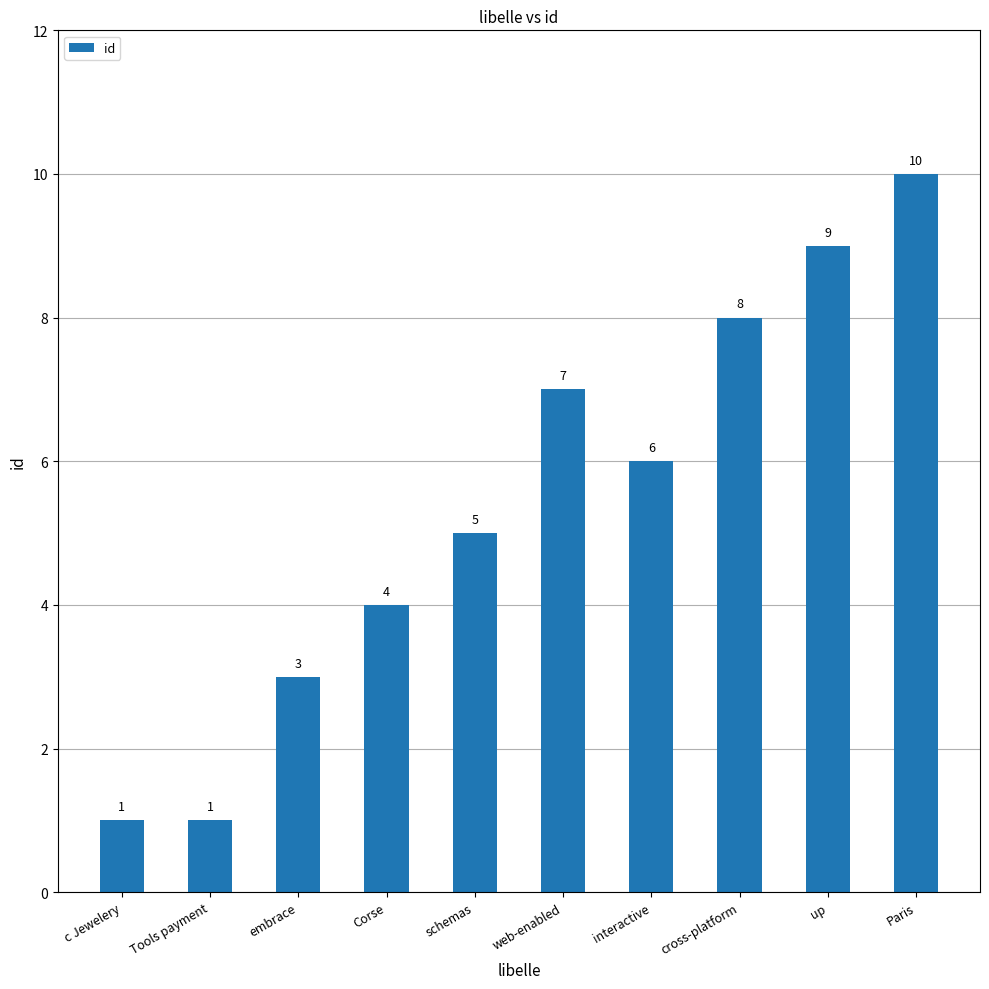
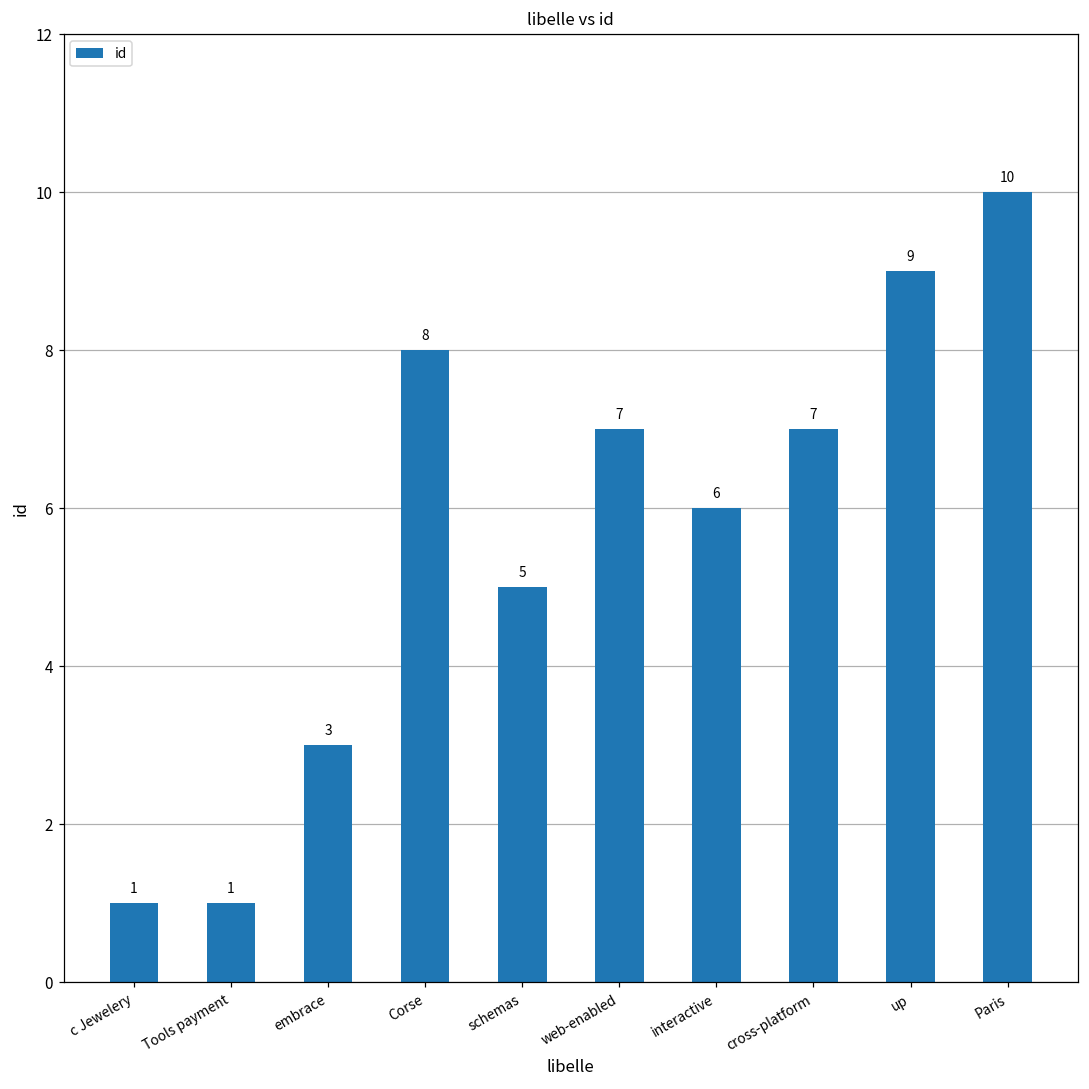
Corse: 4 -> 8
cross-platform: 8 -> 7
